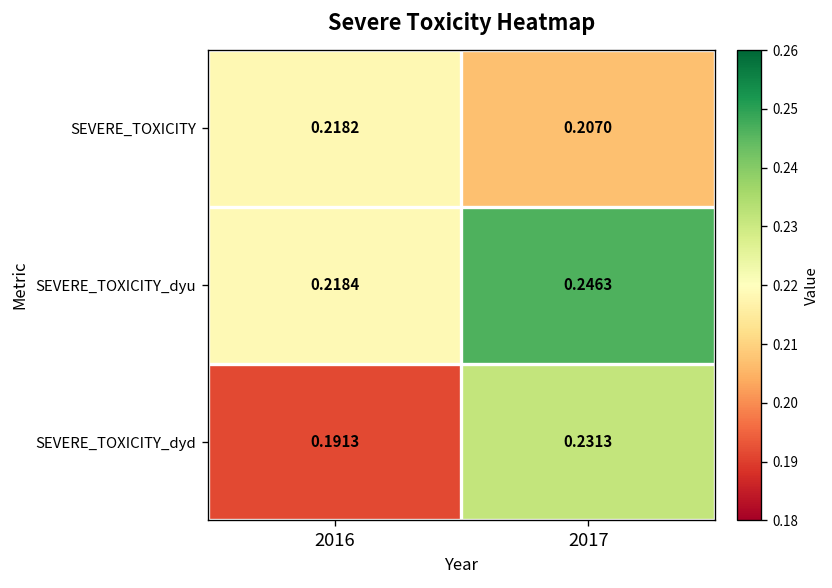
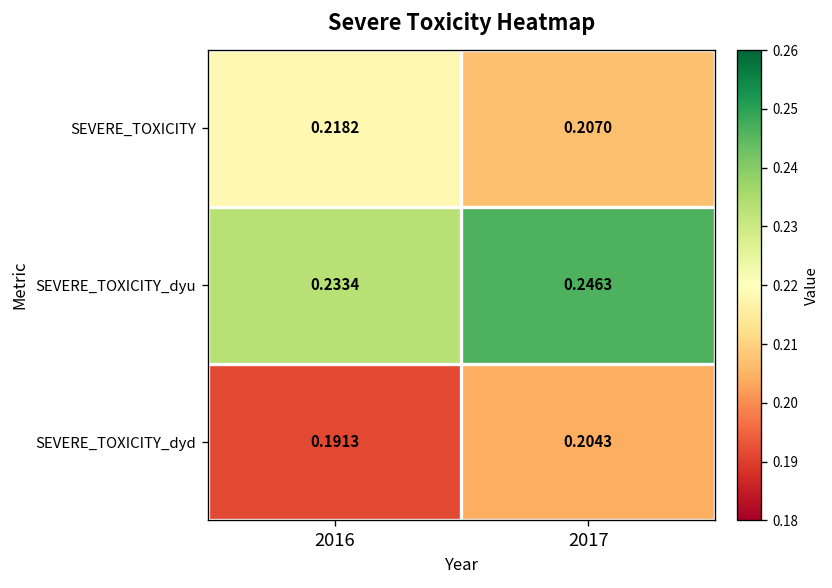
SEVERE_TOXICITY_dyu, 2016: 0.2184 -> 0.2334
SEVERE_TOXICITY_dyd, 2017: 0.2313 -> 0.2043
